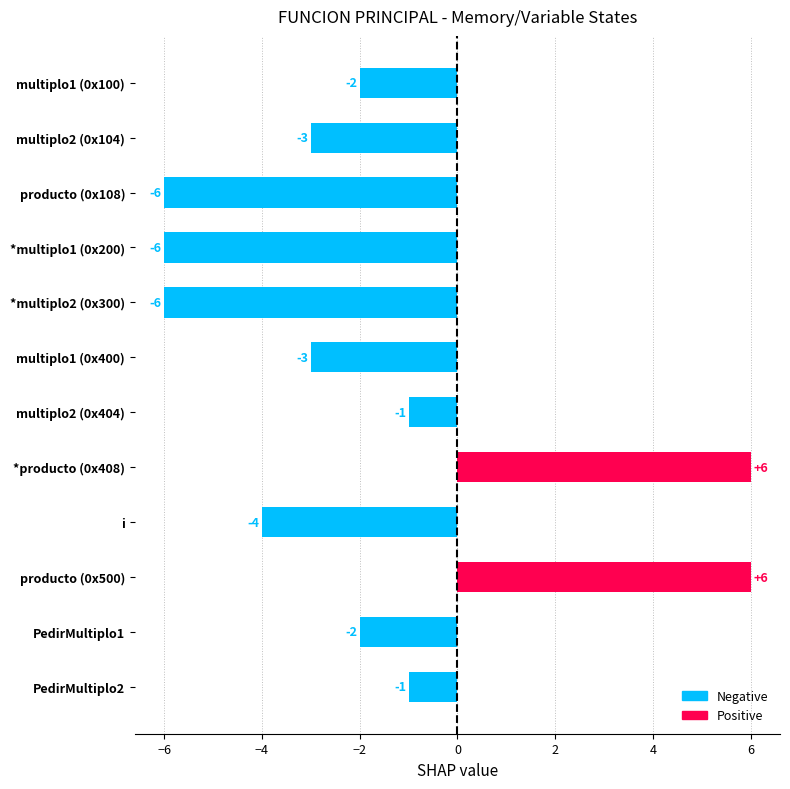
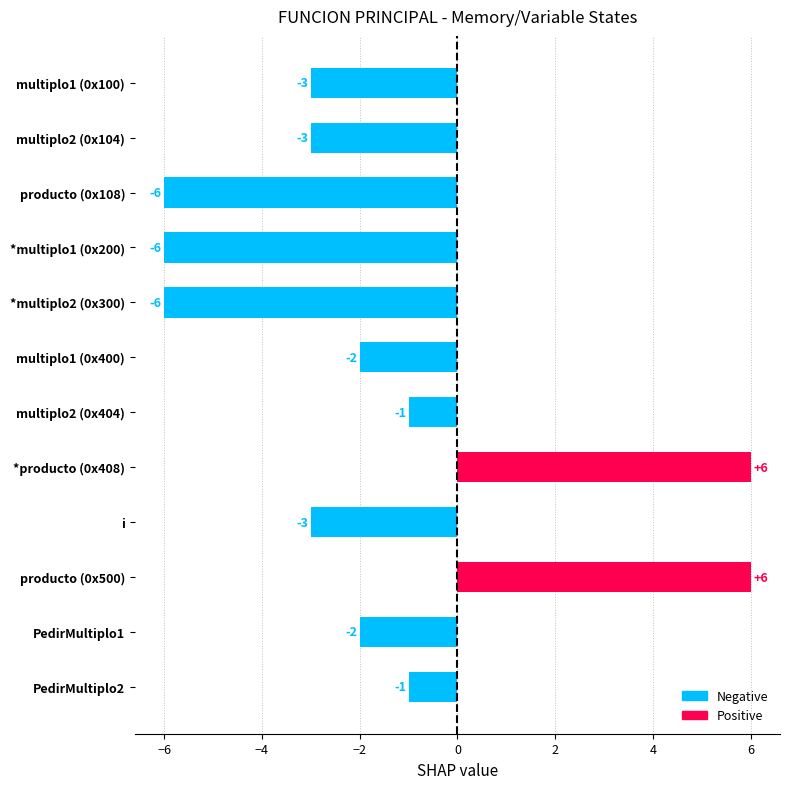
multiplo1 (0x100): -2 -> -3
multiplo1 (0x400): -3 -> -2
i: -4 -> -3
